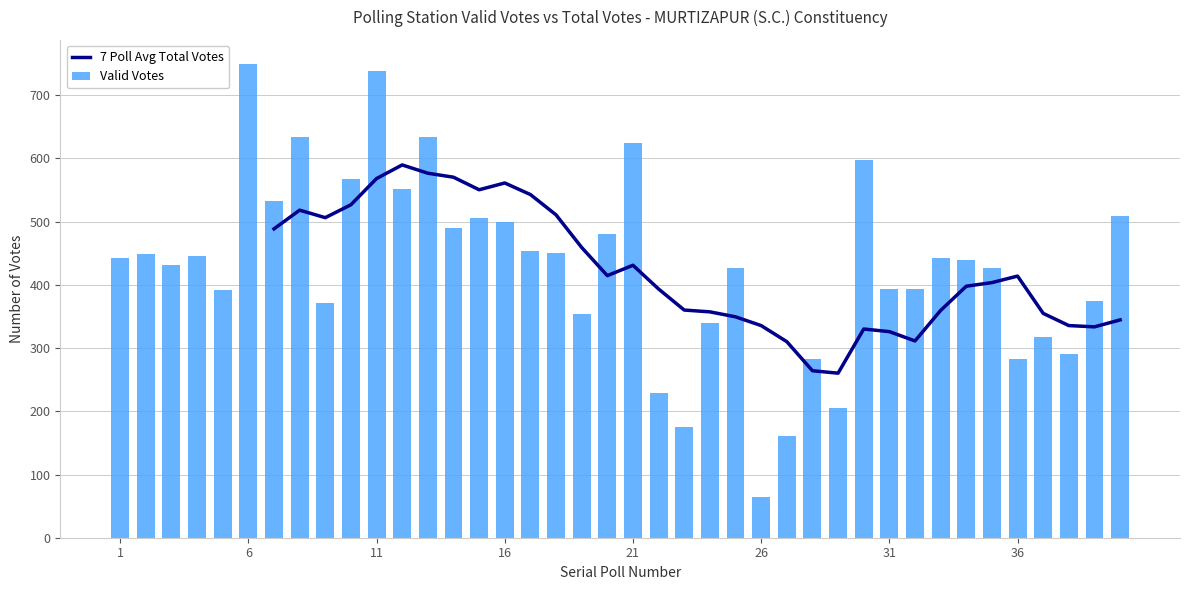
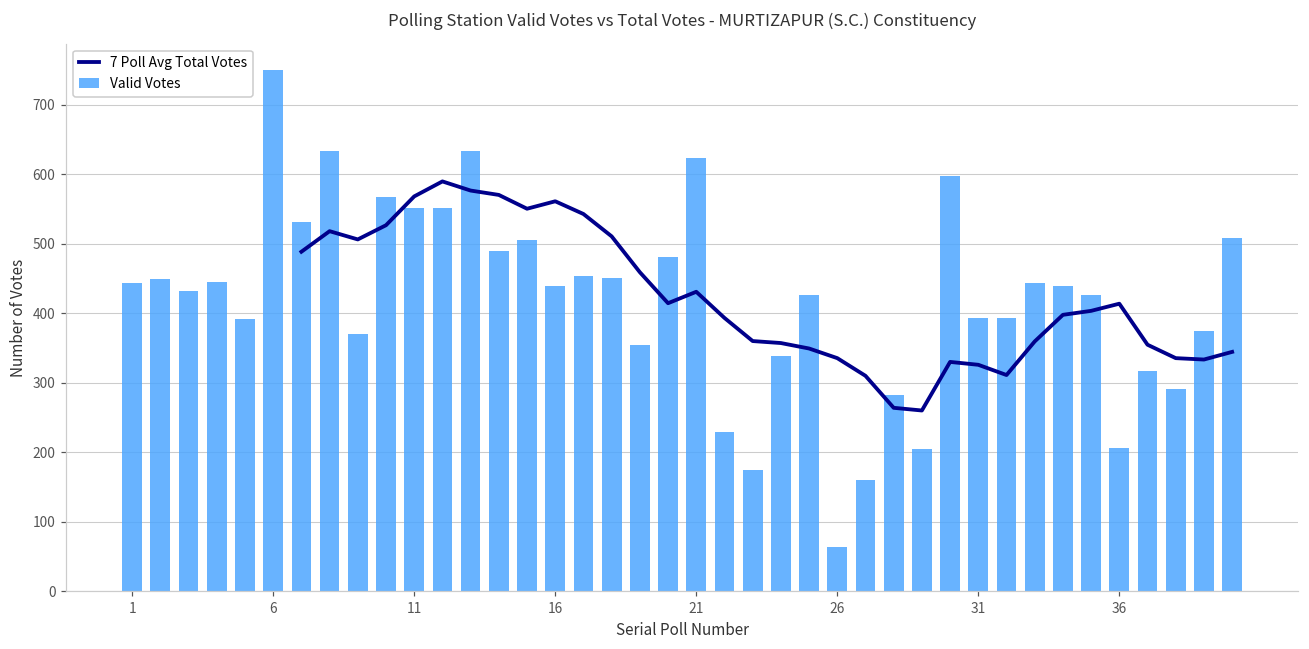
Valid Votes, 11: 740 -> 550
Valid Votes, 16: 500 -> 440
Valid Votes, 36: 280 -> 210
